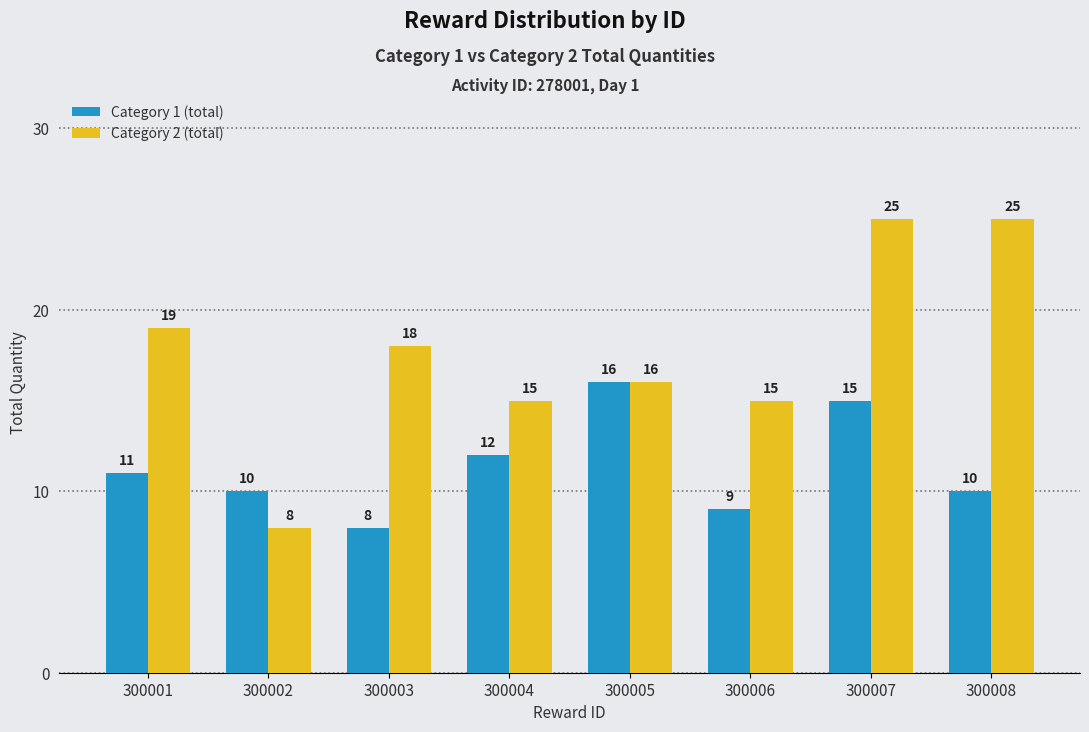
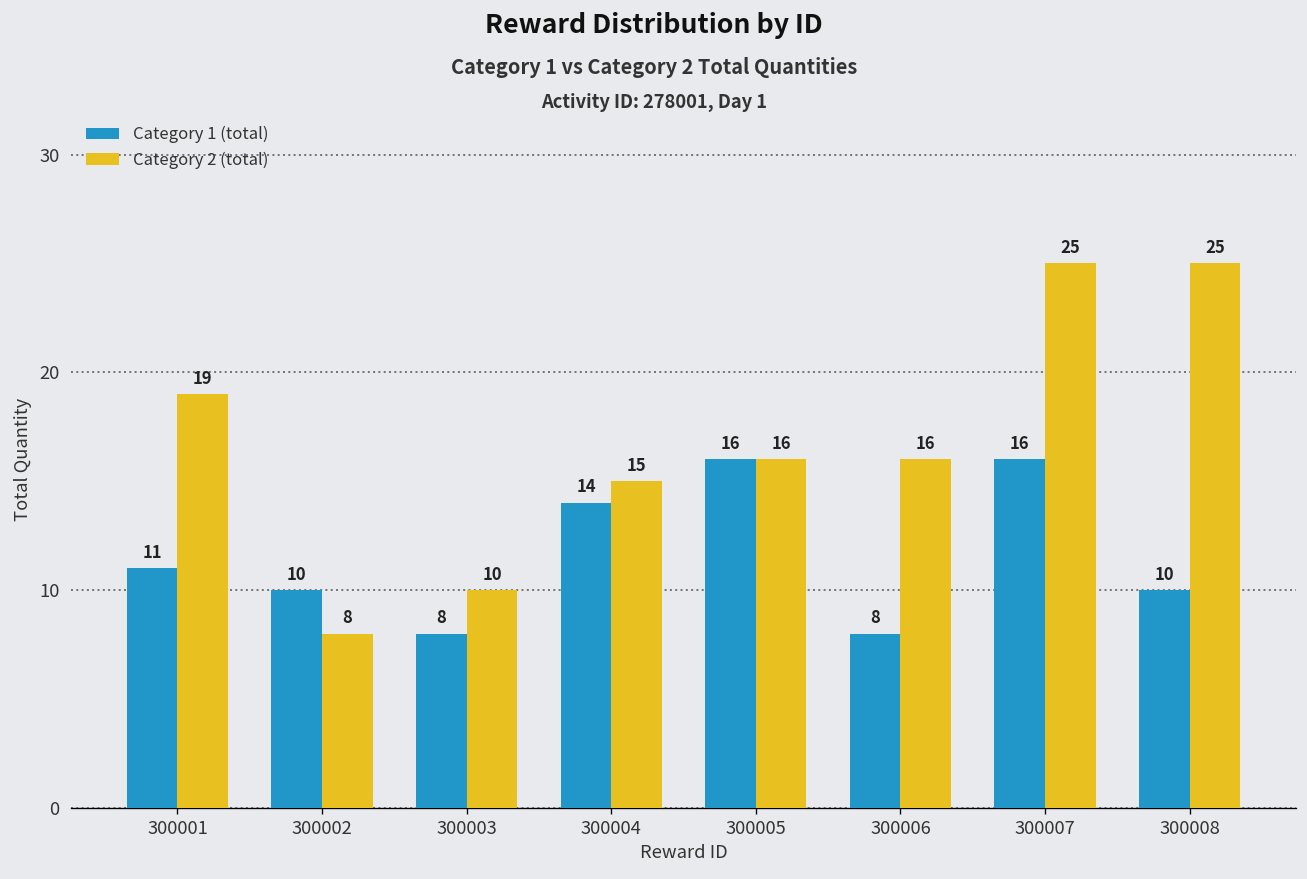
Category 2 (total), 300003: 18 -> 10
Category 1 (total), 300004: 12 -> 14
Category 1 (total), 300006: 9 -> 8
Category 2 (total), 300006: 15 -> 16
Category 1 (total), 300007: 15 -> 16
